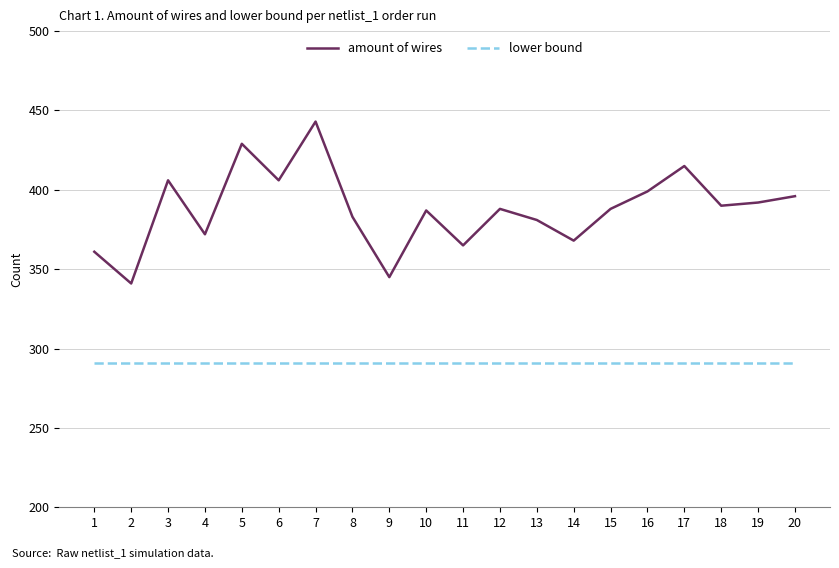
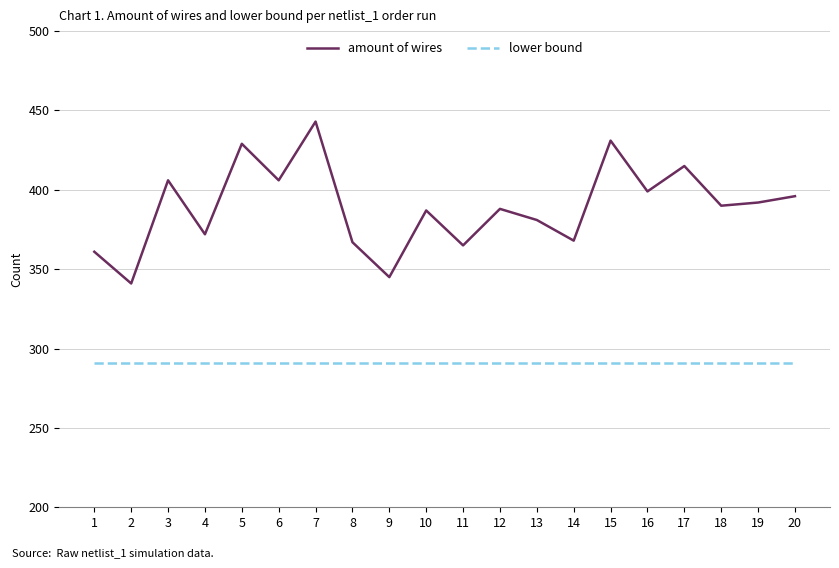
amount of wires, 8: 383 -> 367
amount of wires, 15: 388 -> 431
